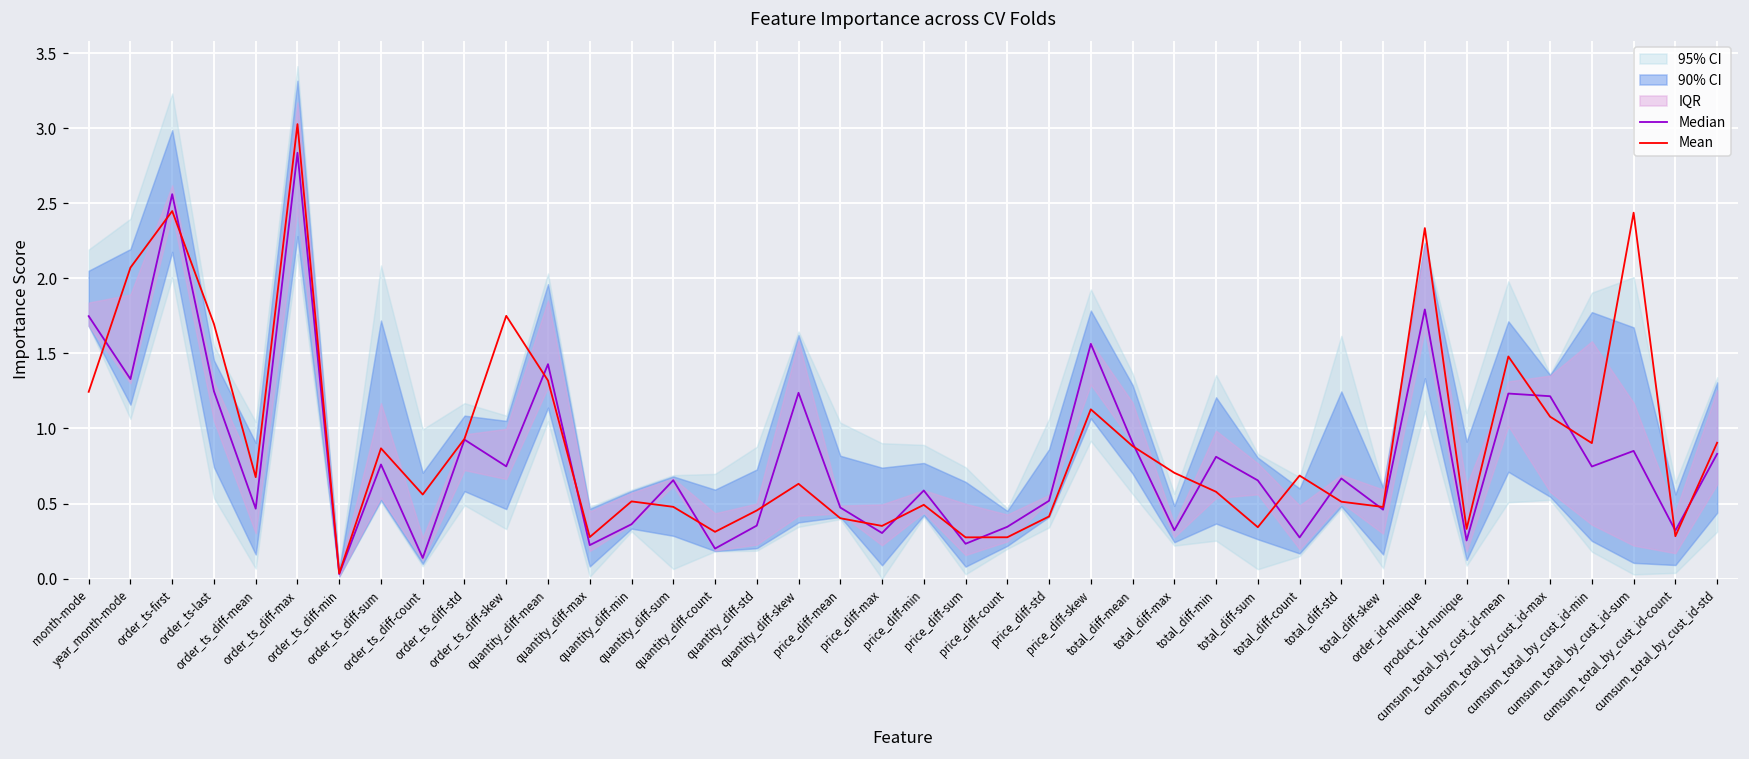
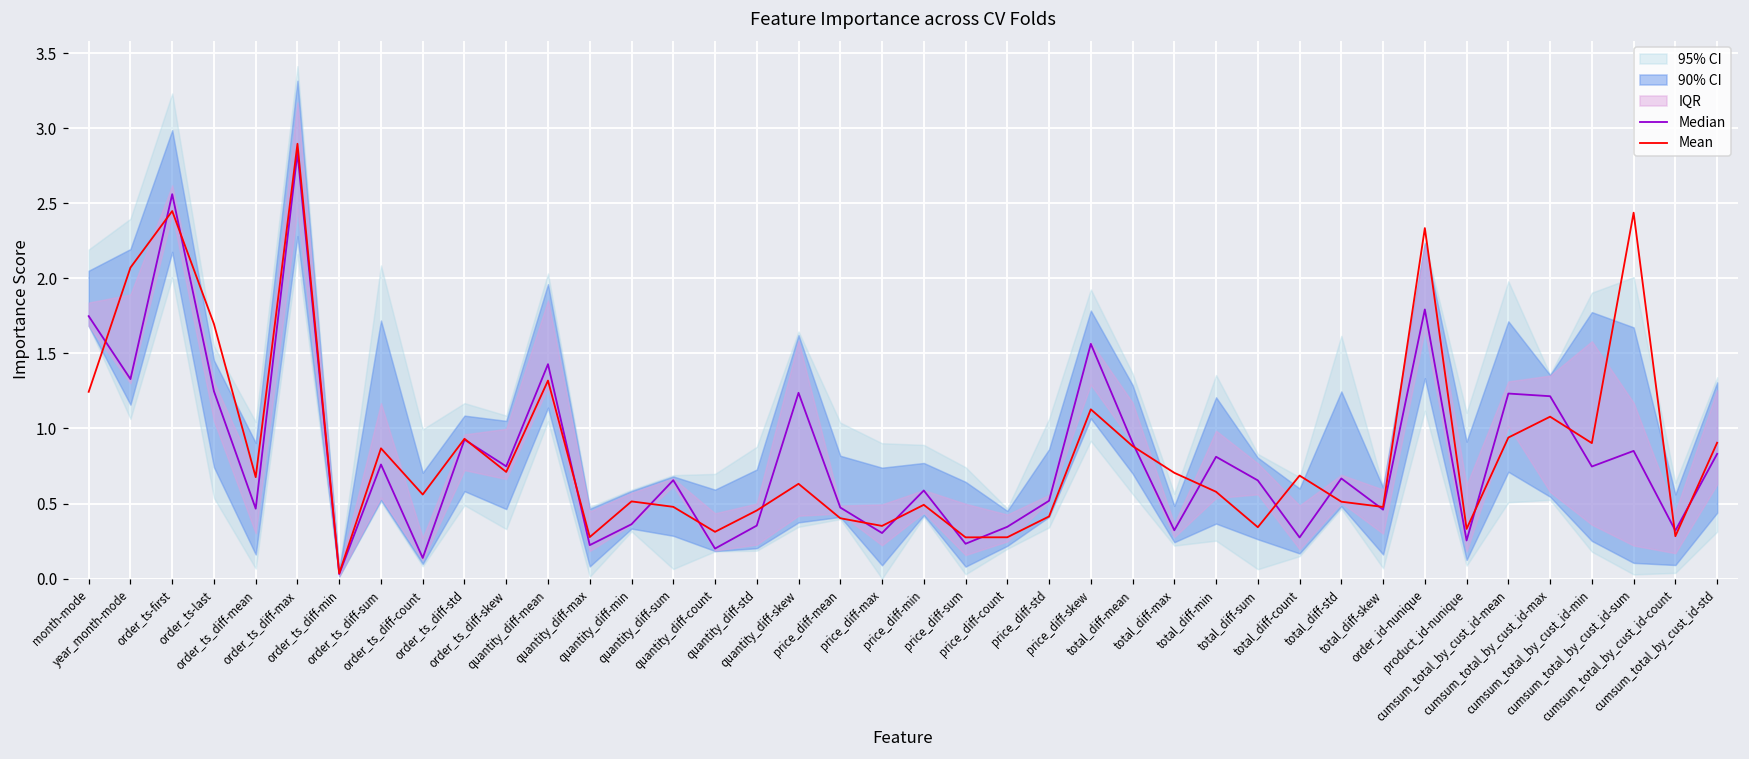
Mean, order_ts_diff-max: 3.03 -> 2.90
Mean, order_ts_diff-skew: 1.75 -> 0.71
Mean, cumsum_total_by_cust_id-mean: 1.48 -> 0.94
